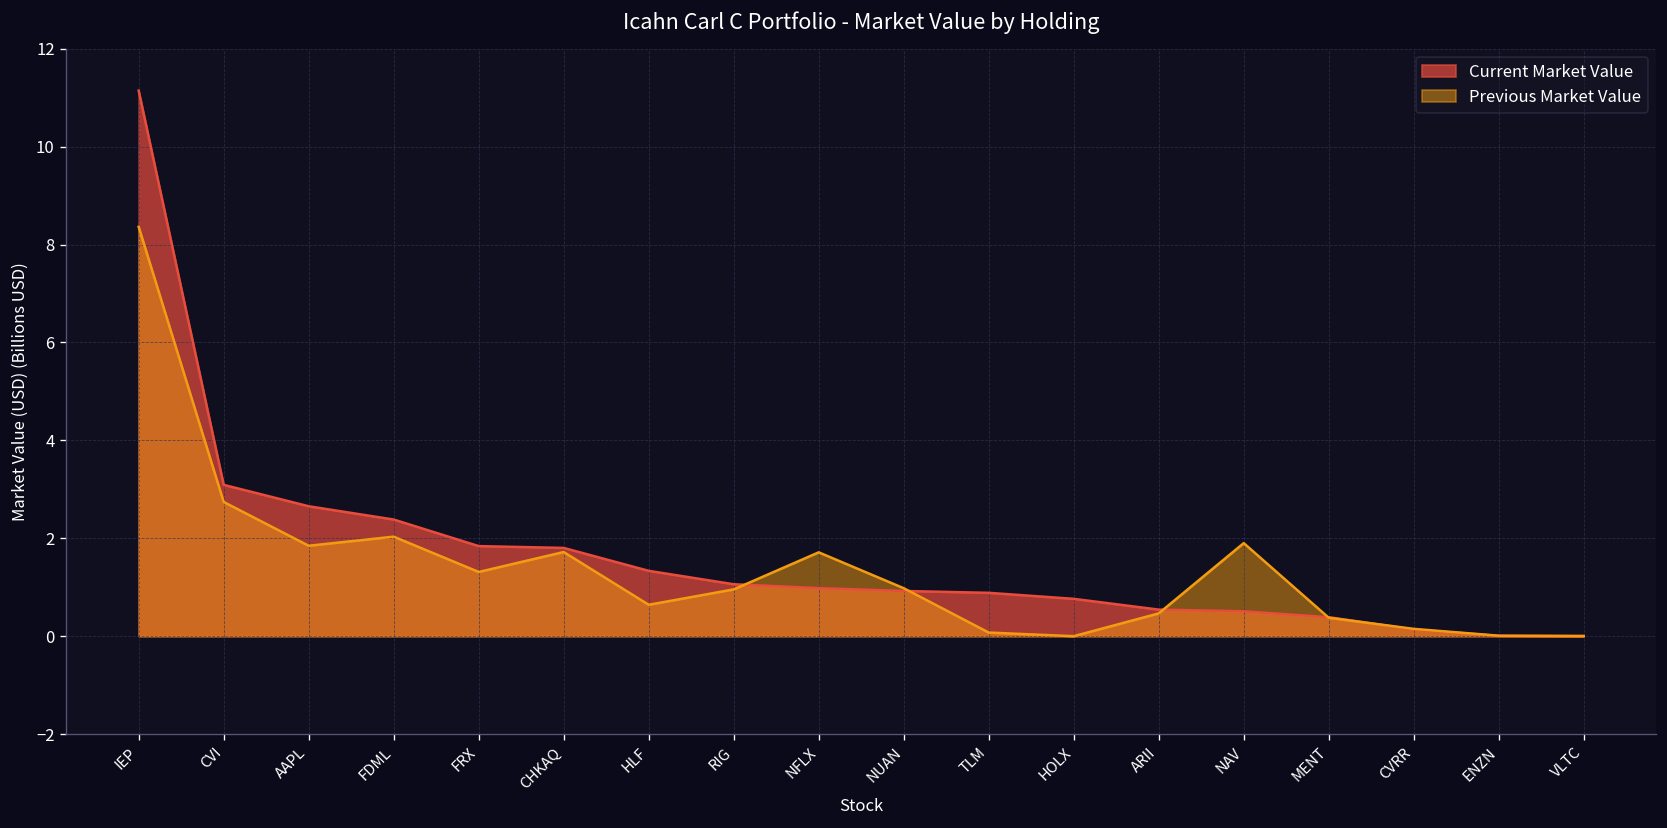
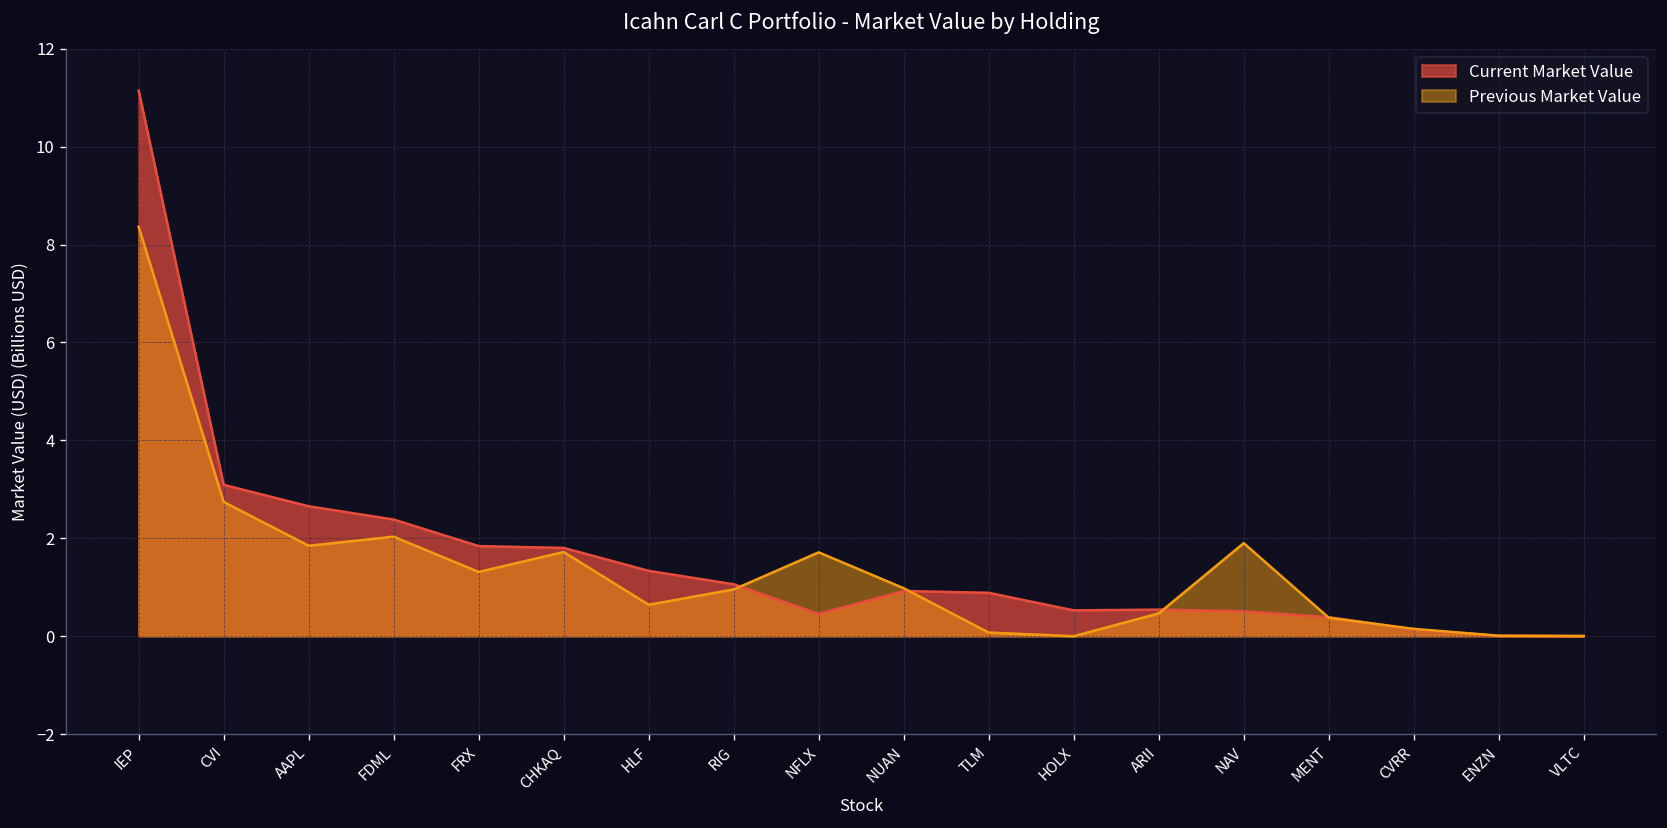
Current Market Value, NFLX: 1.0 -> 0.5
Current Market Value, HOLX: 0.8 -> 0.5
